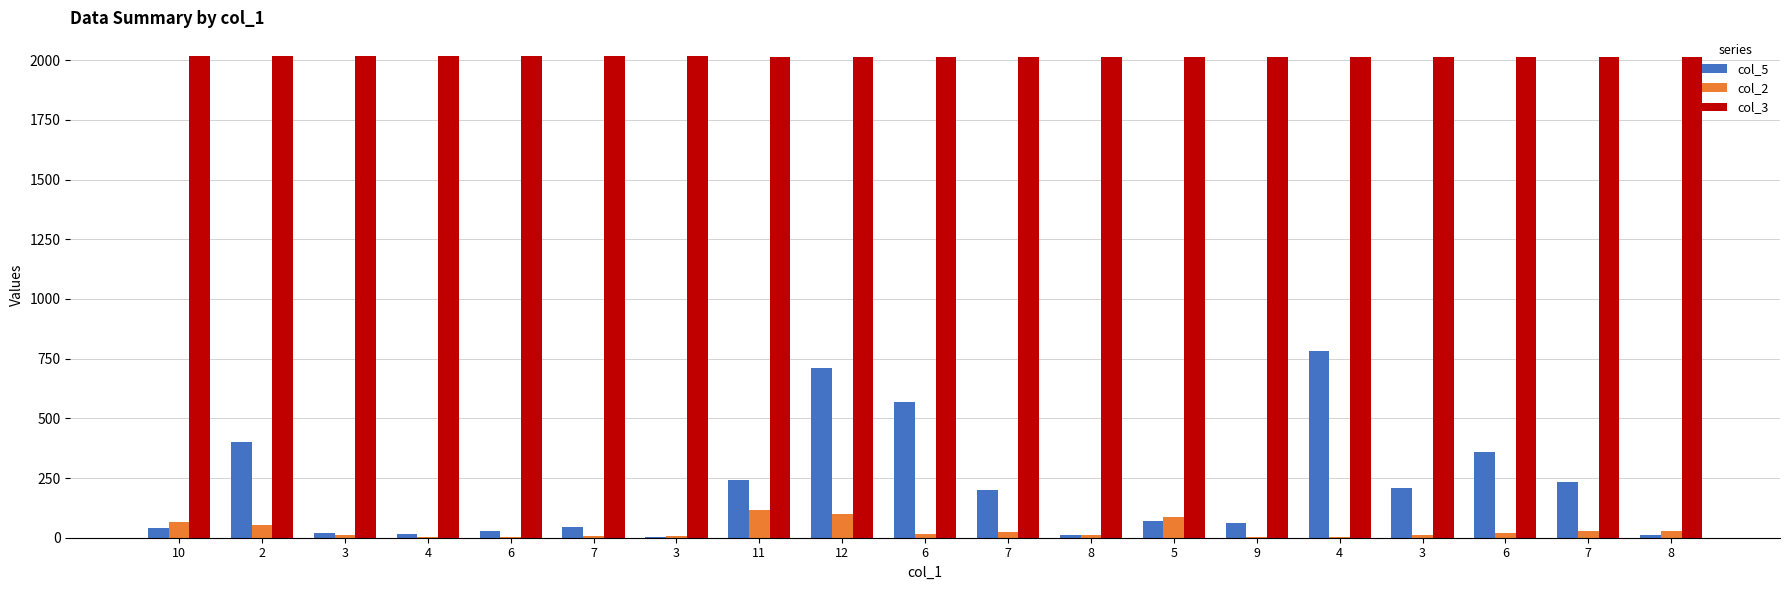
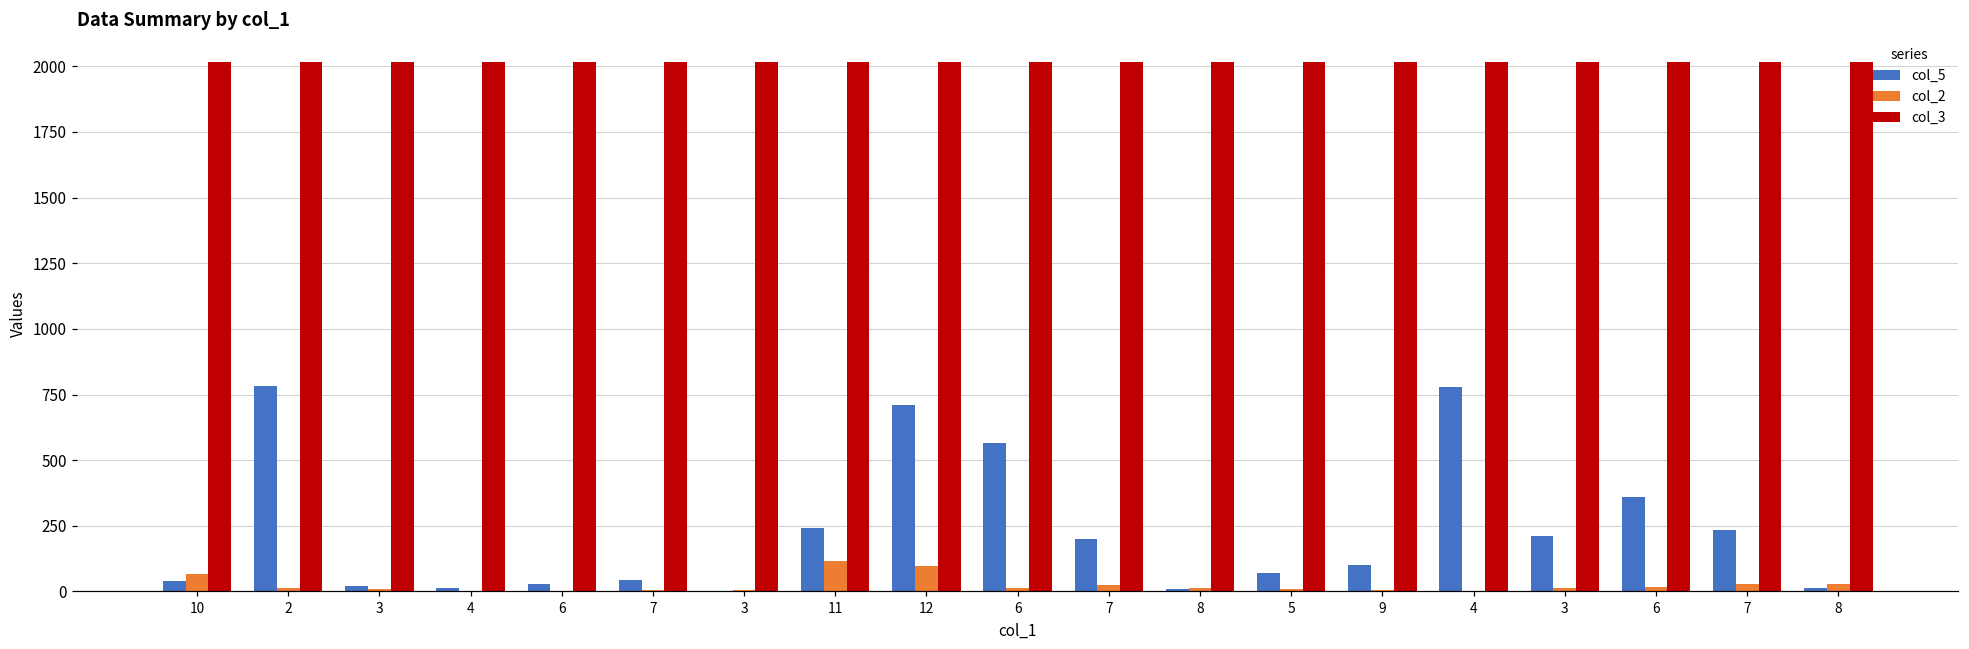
col_5, 2: 400 -> 780
col_2, 2: 50 -> 10
col_2, 5: 90 -> 10
col_5, 9: 60 -> 100
